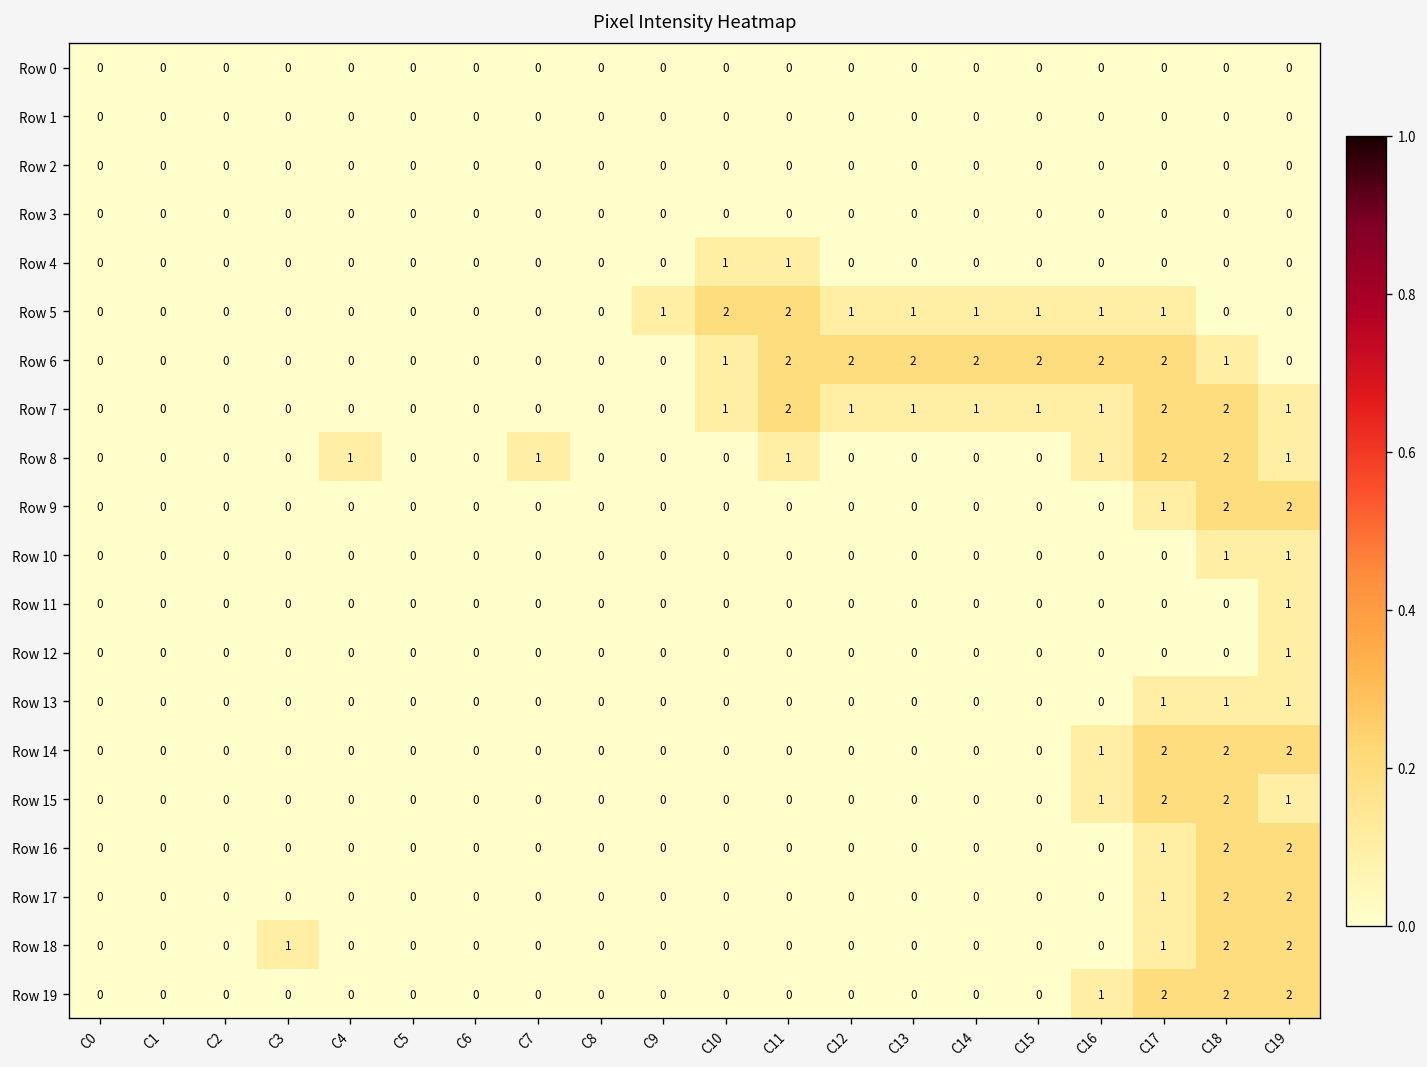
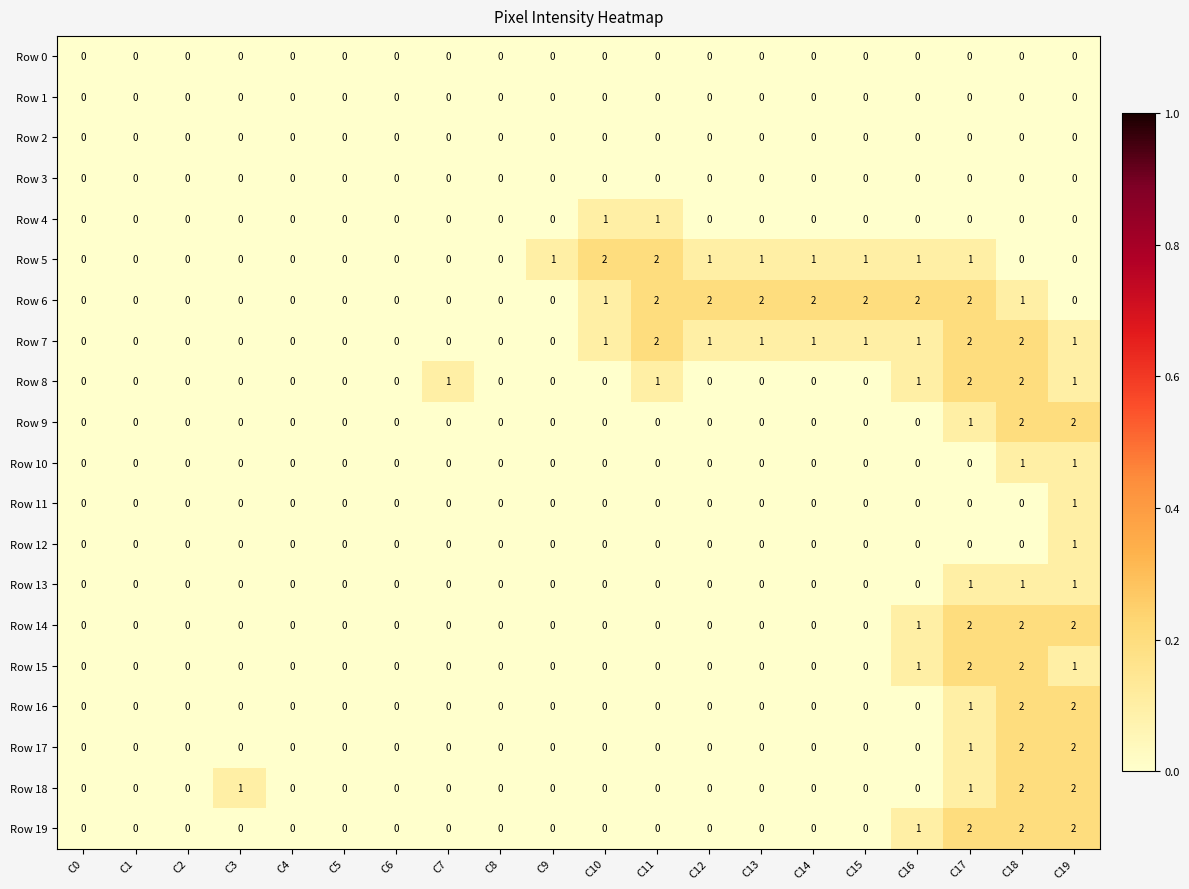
Row 8, C4: 1 -> 0
